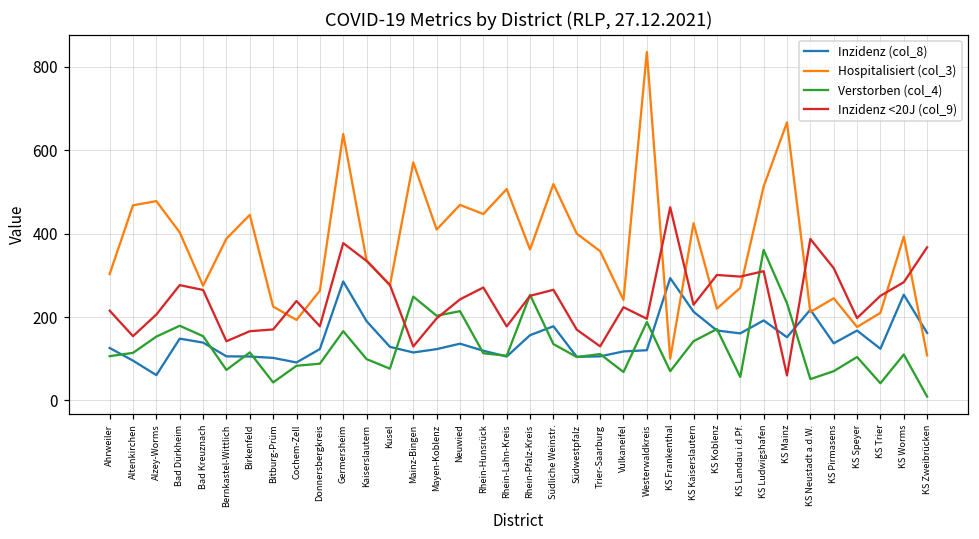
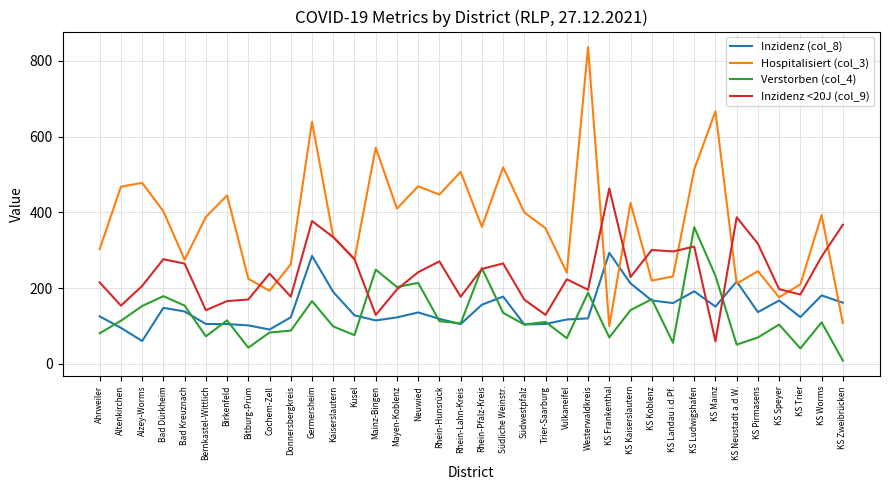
Verstorben (col_4), Ahrweiler: 110 -> 80
Hospitalisiert (col_3), KS Landau i.d.Pf.: 270 -> 230
Inzidenz <20J (col_9), KS Trier: 250 -> 180
Inzidenz (col_8), KS Worms: 250 -> 180
